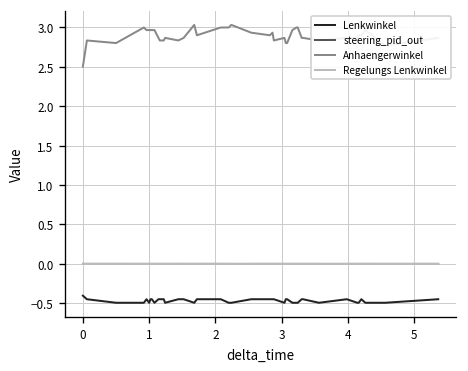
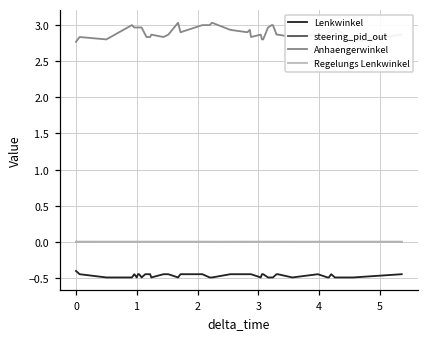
Anhaengerwinkel, 0: 2.5 -> 2.8
